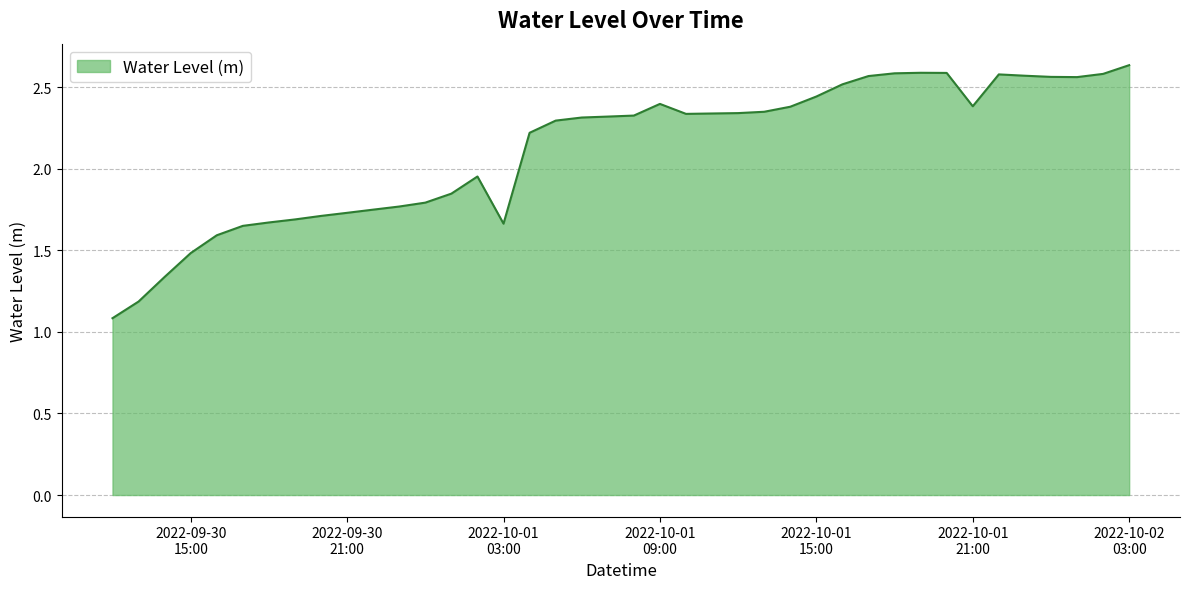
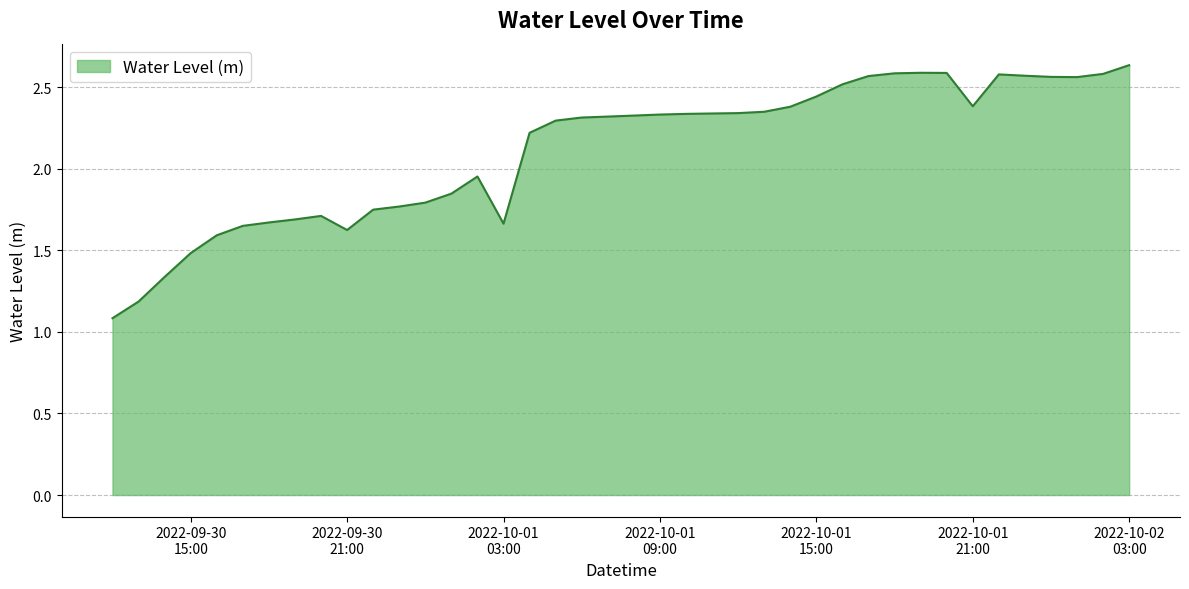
2022-09-30 21:00: 1.73 -> 1.62
2022-10-01 09:00: 2.40 -> 2.33
